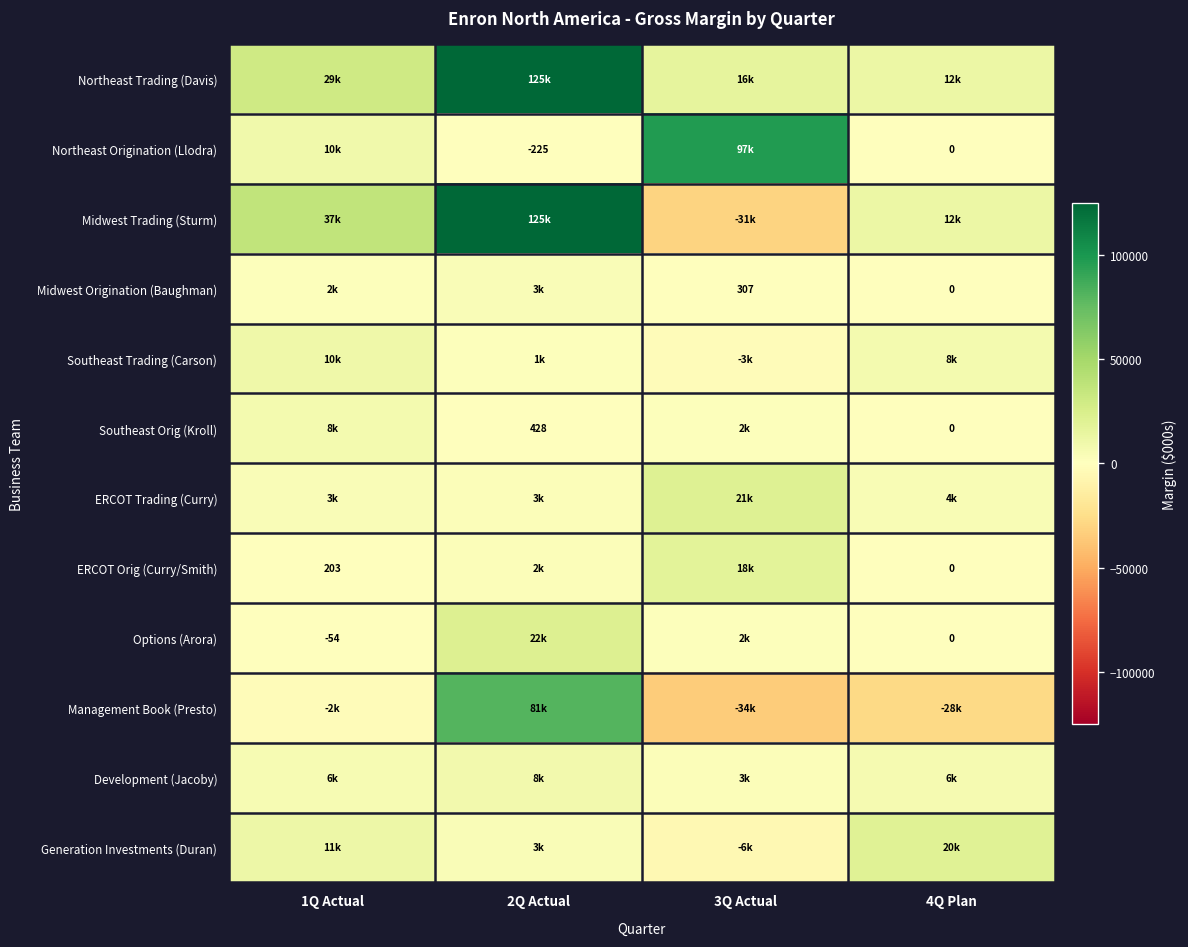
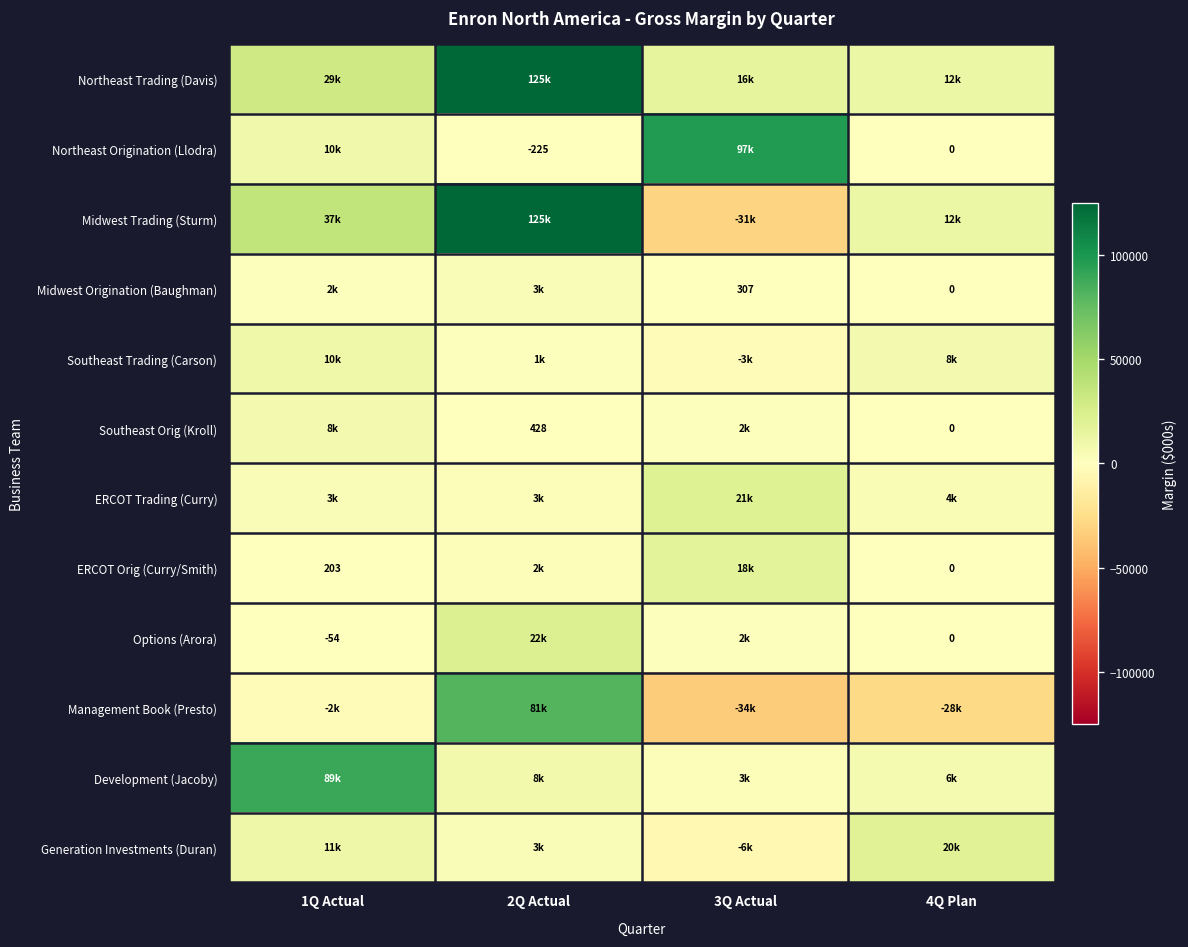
Development (Jacoby), 1Q Actual: 6k -> 89k
